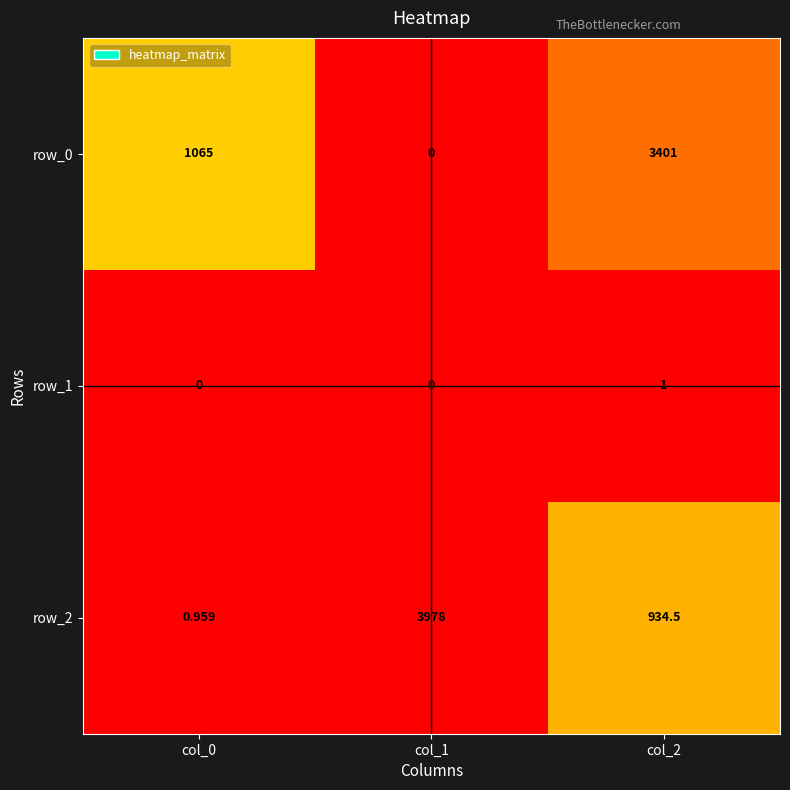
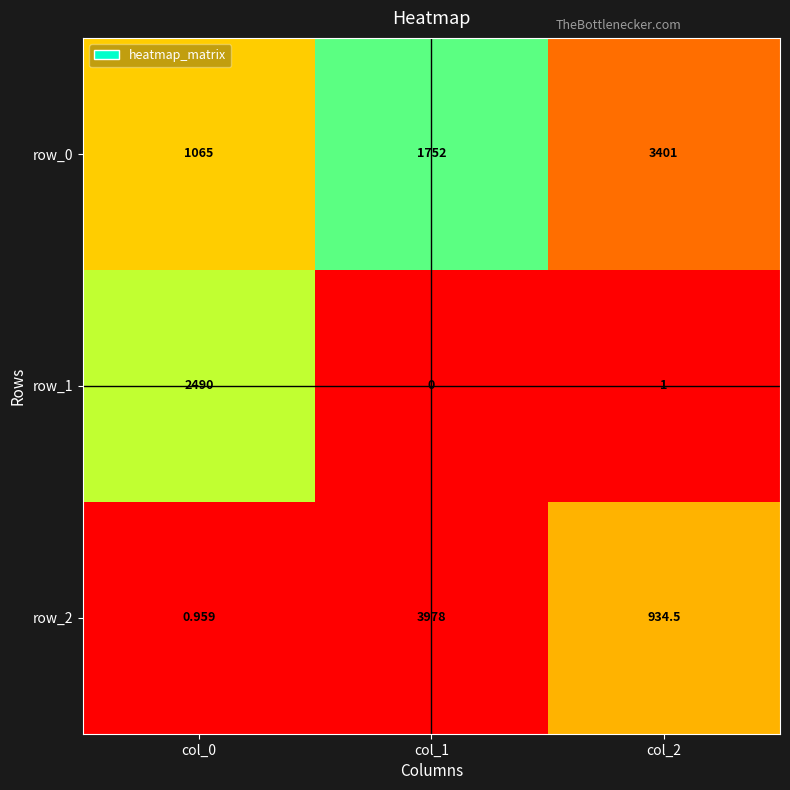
row_0, col_1: 0 -> 1752
row_1, col_0: 0 -> 2490
